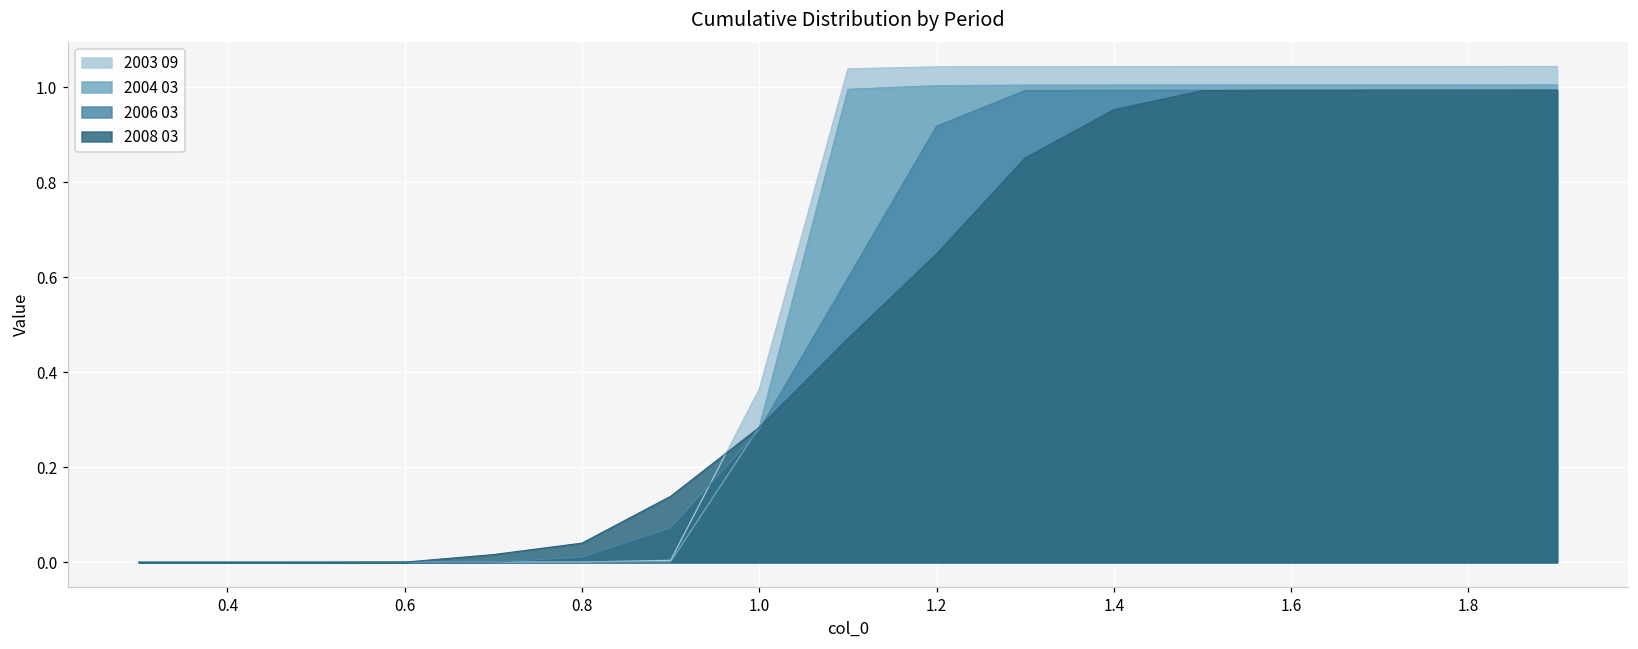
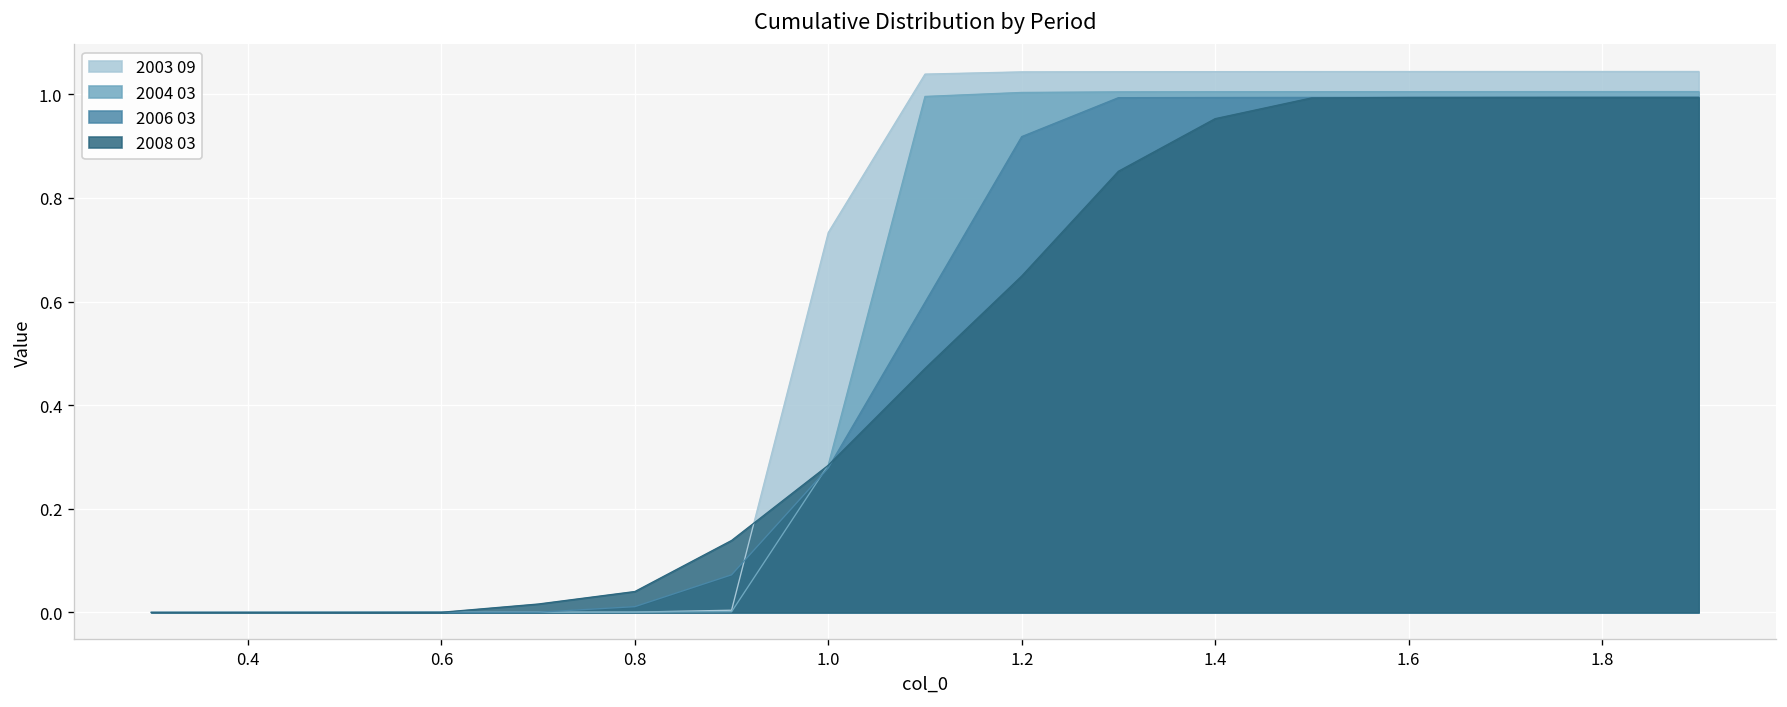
2003 09, 1.0: 0.36 -> 0.73
